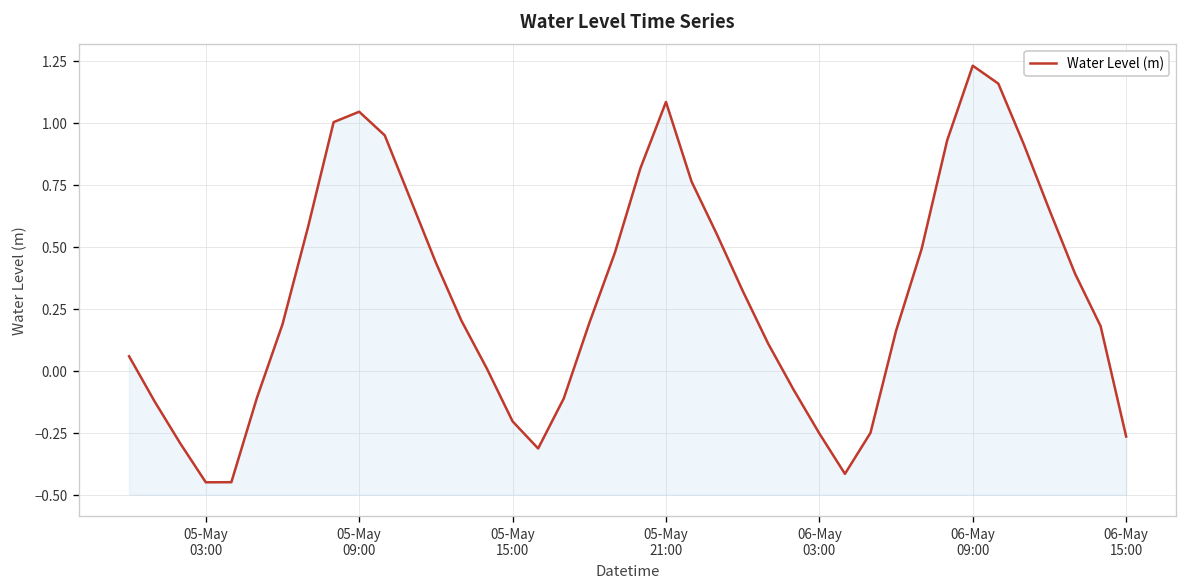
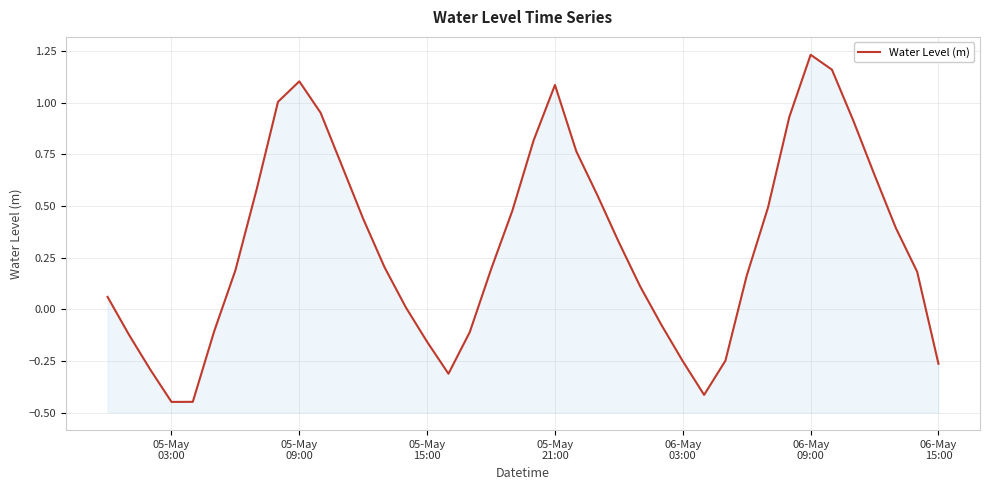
05-May 09:00: 1.05 -> 1.10
05-May 15:00: -0.20 -> -0.16
